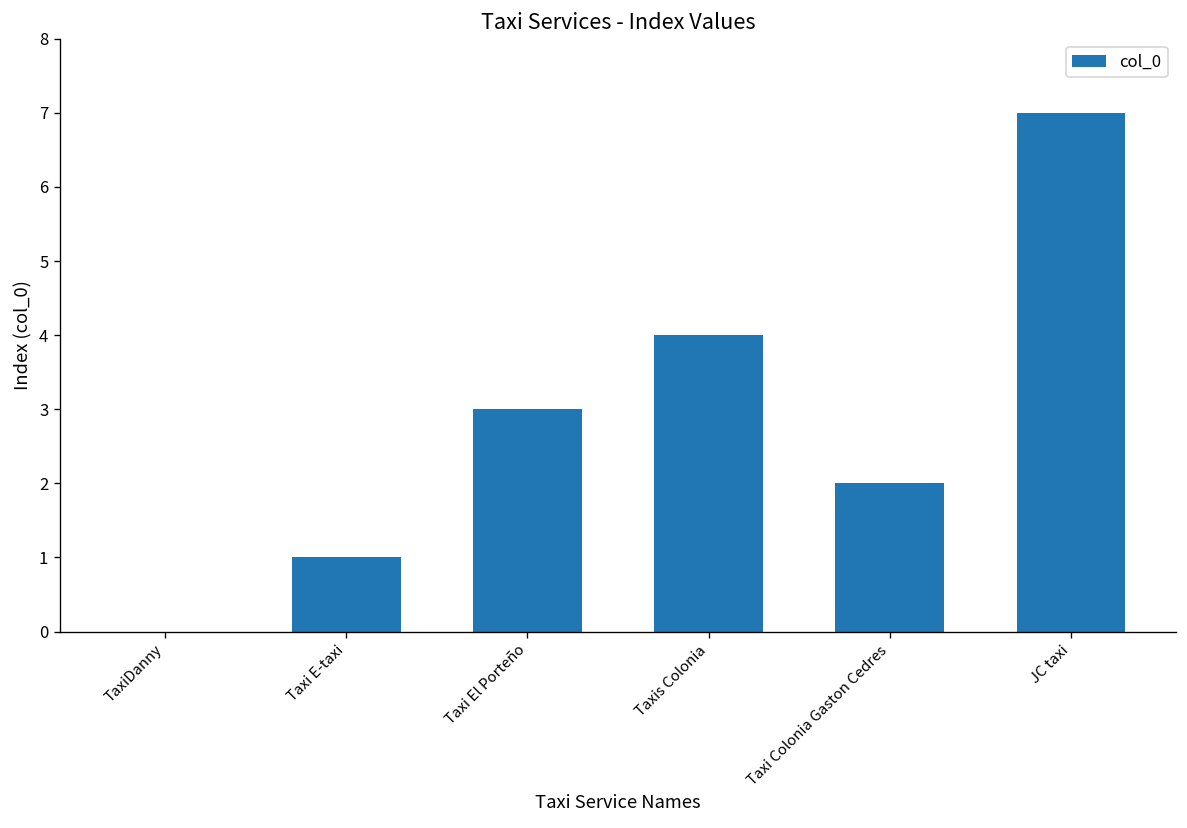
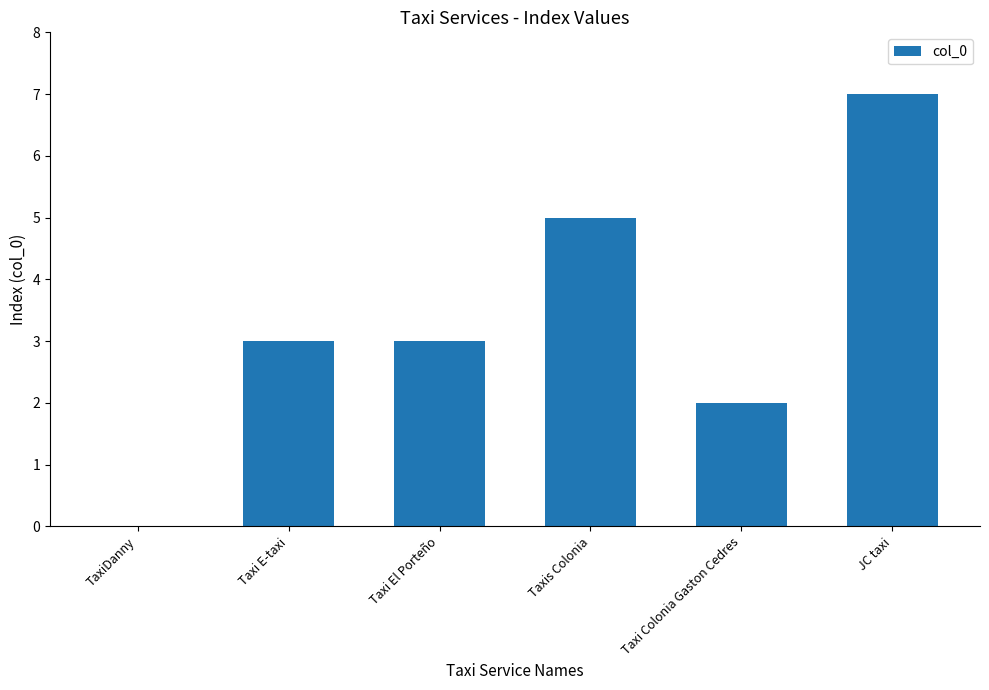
Taxi E-taxi: 1 -> 3
Taxis Colonia: 4 -> 5
